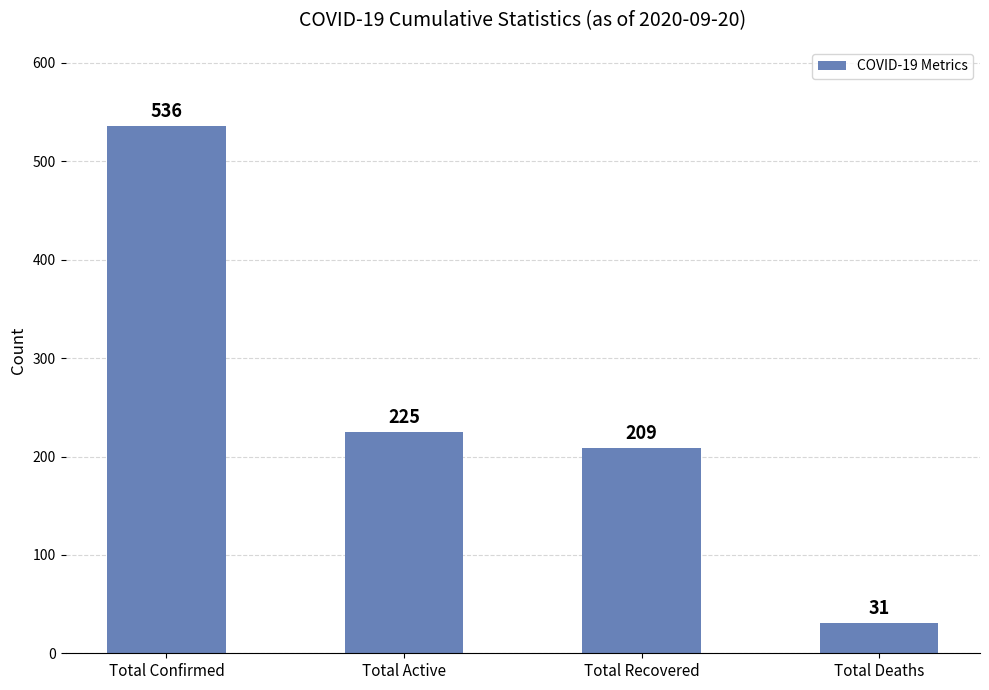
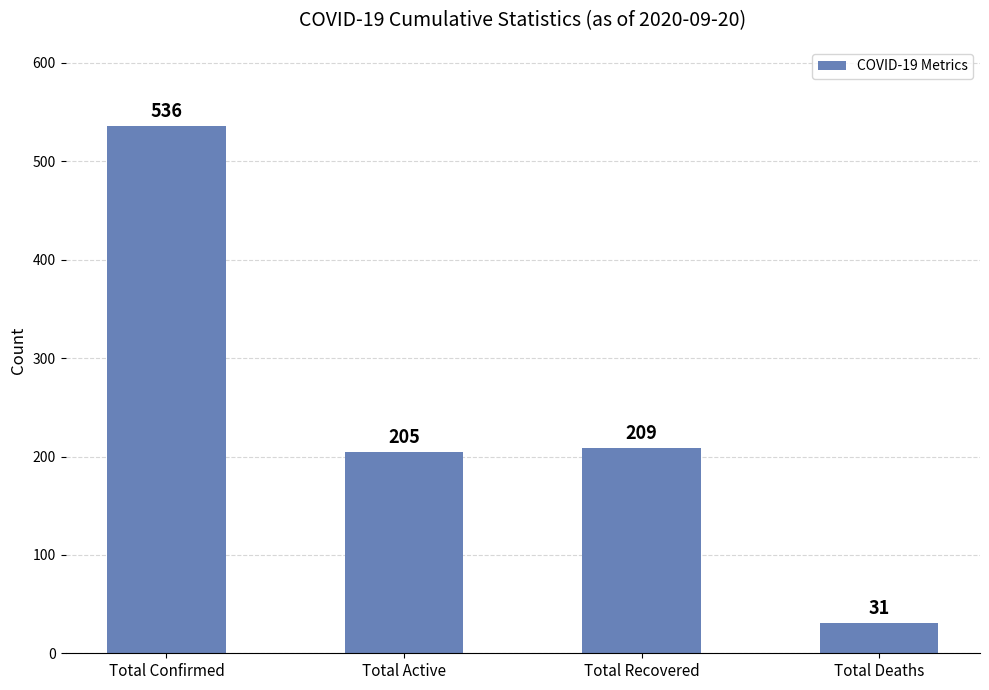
Total Active: 225 -> 205
